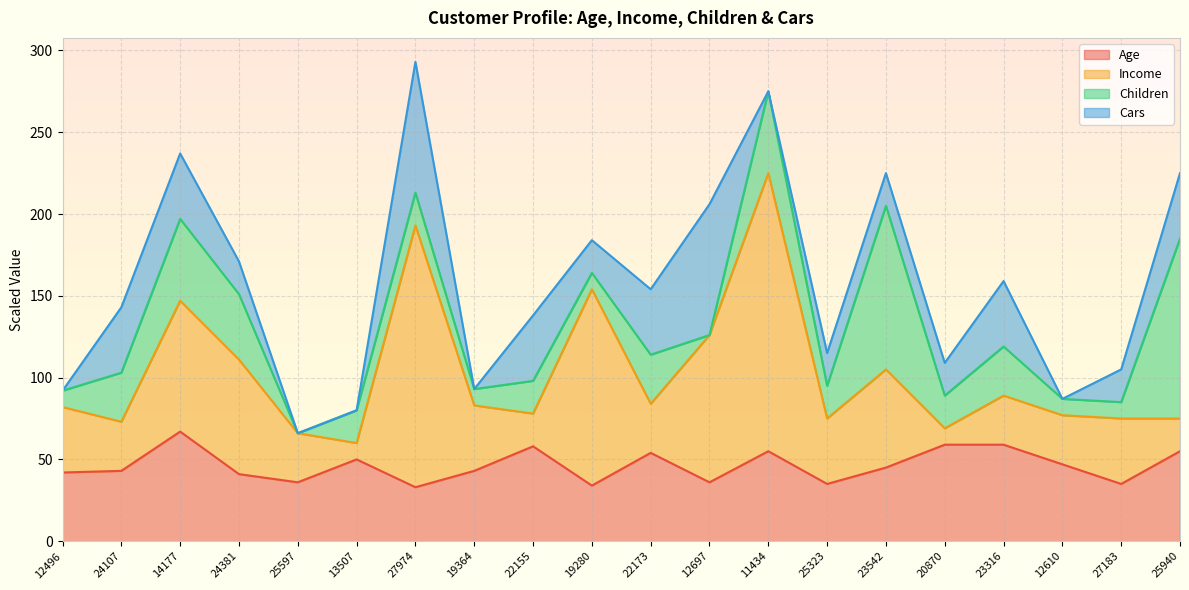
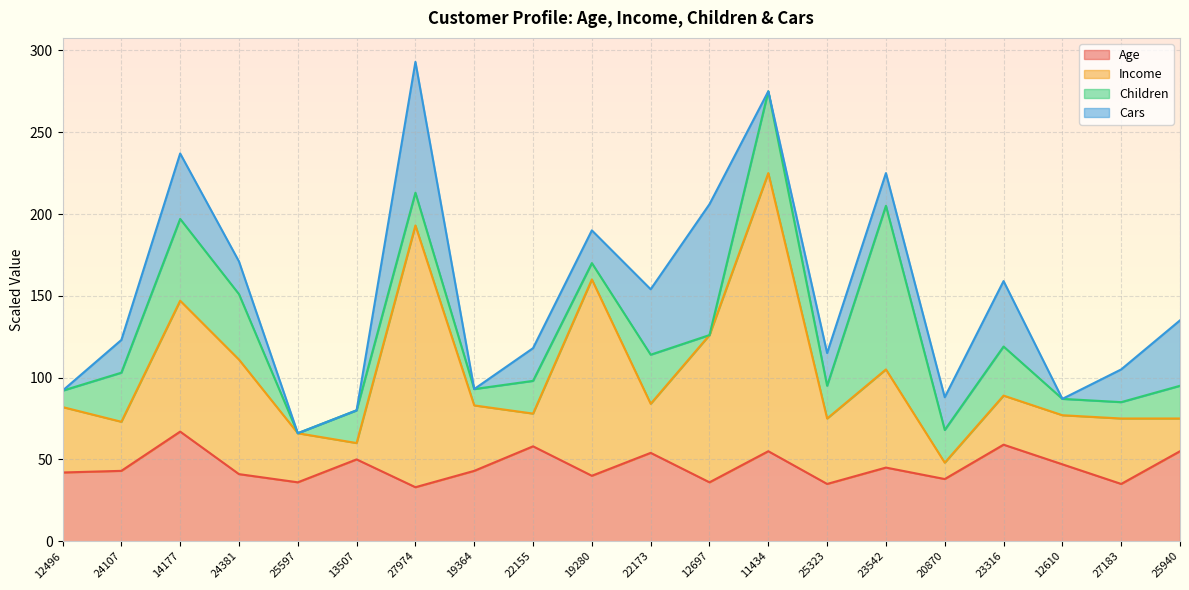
Cars, 24107: 40 -> 20
Cars, 22155: 40 -> 20
Age, 19280: 34 -> 40
Age, 20870: 59 -> 38
Children, 25940: 110 -> 20
